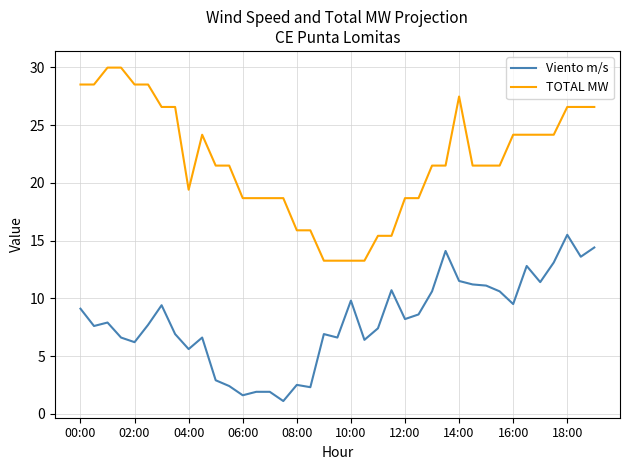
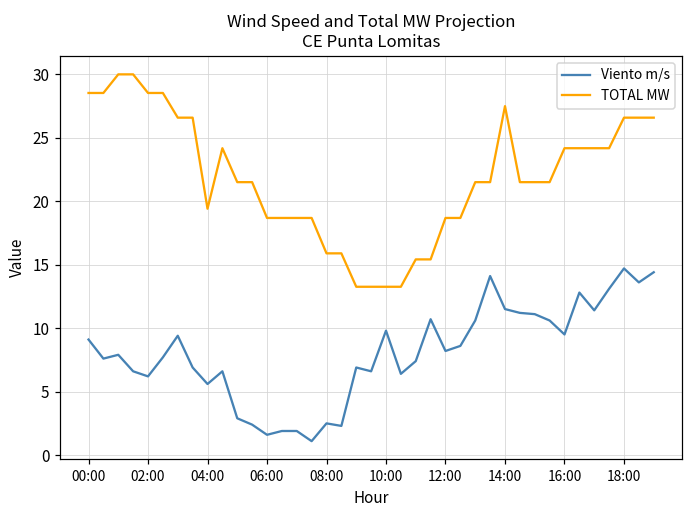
Viento m/s, 18:00: 15.5 -> 14.7
